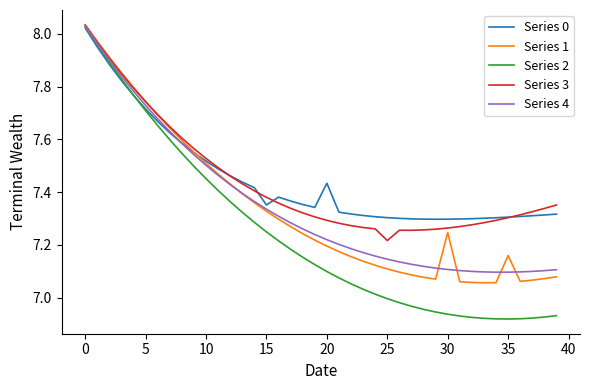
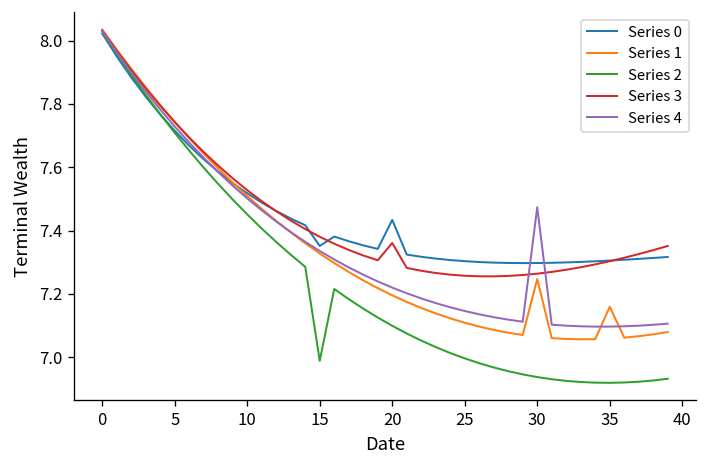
Series 2, 15: 7.25 -> 6.99
Series 3, 20: 7.29 -> 7.36
Series 3, 25: 7.22 -> 7.26
Series 4, 30: 7.11 -> 7.47
